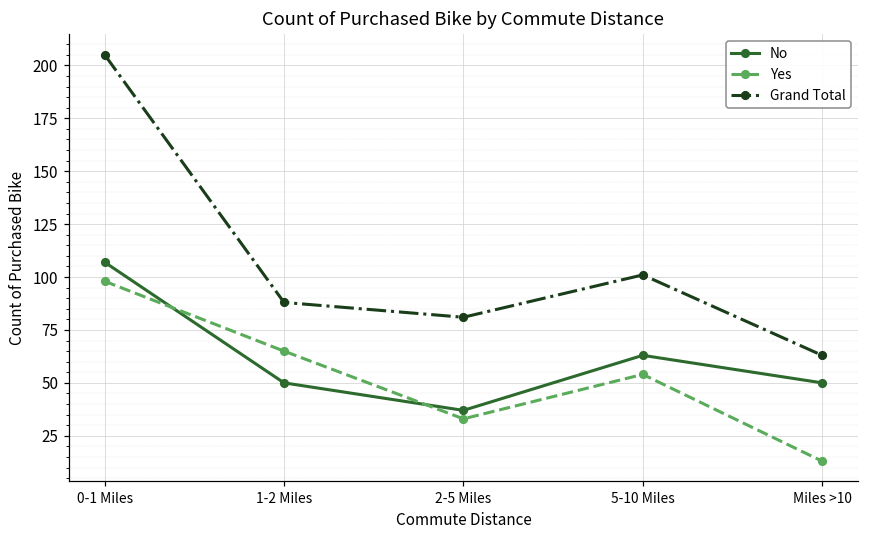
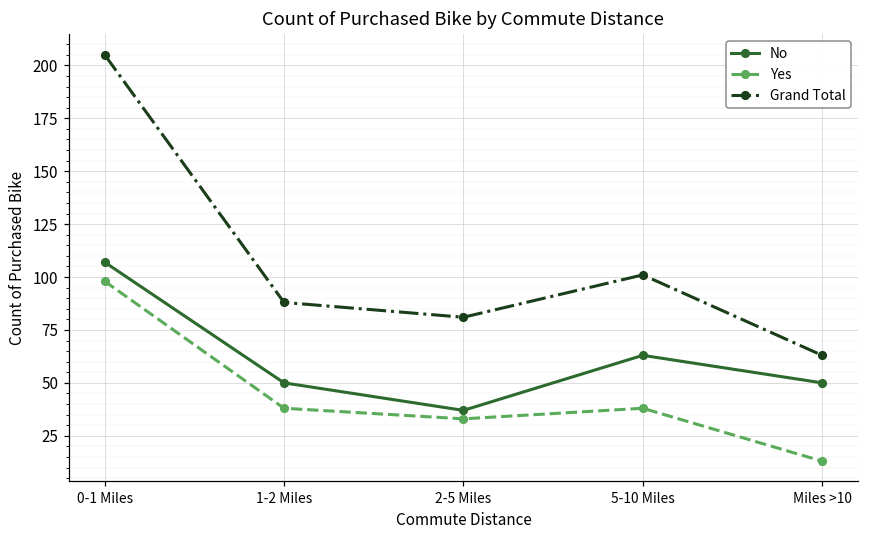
Yes, 1-2 Miles: 65 -> 38
Yes, 5-10 Miles: 54 -> 38
